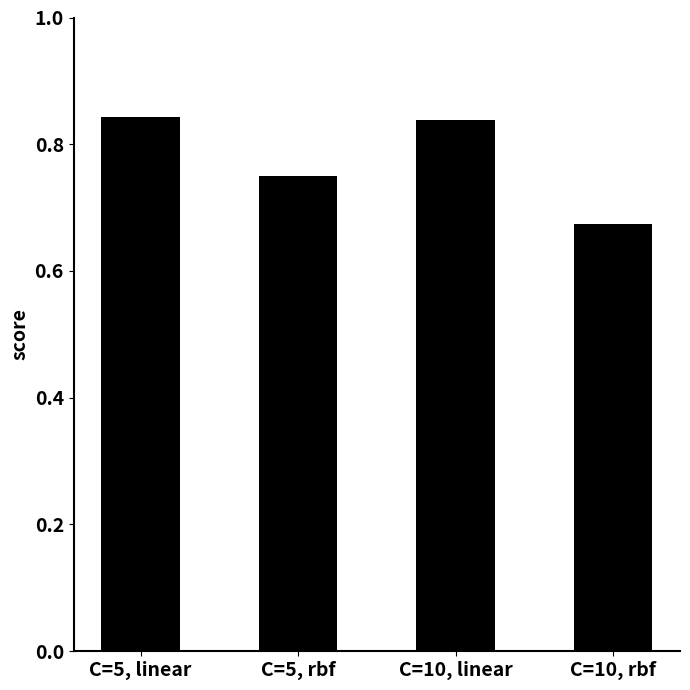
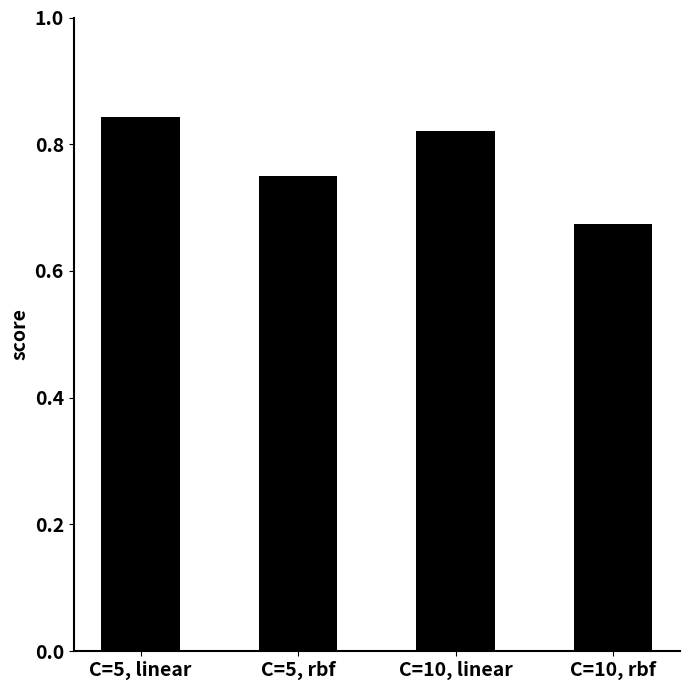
C=10, linear: 0.84 -> 0.82
